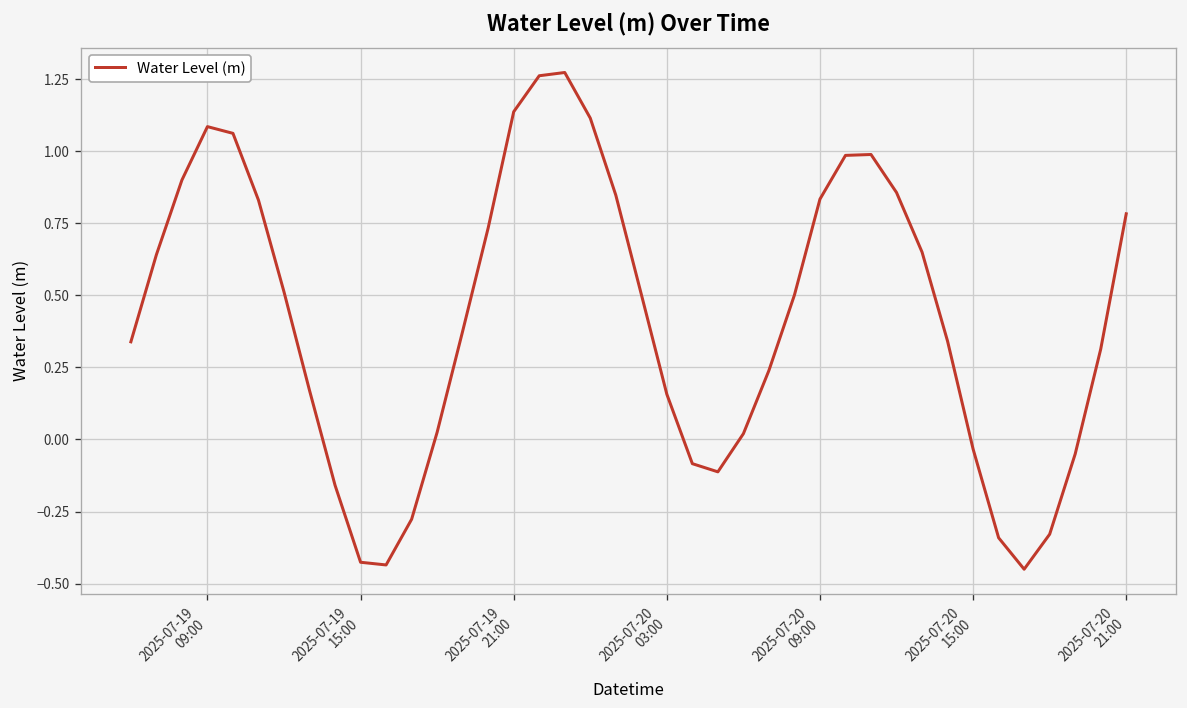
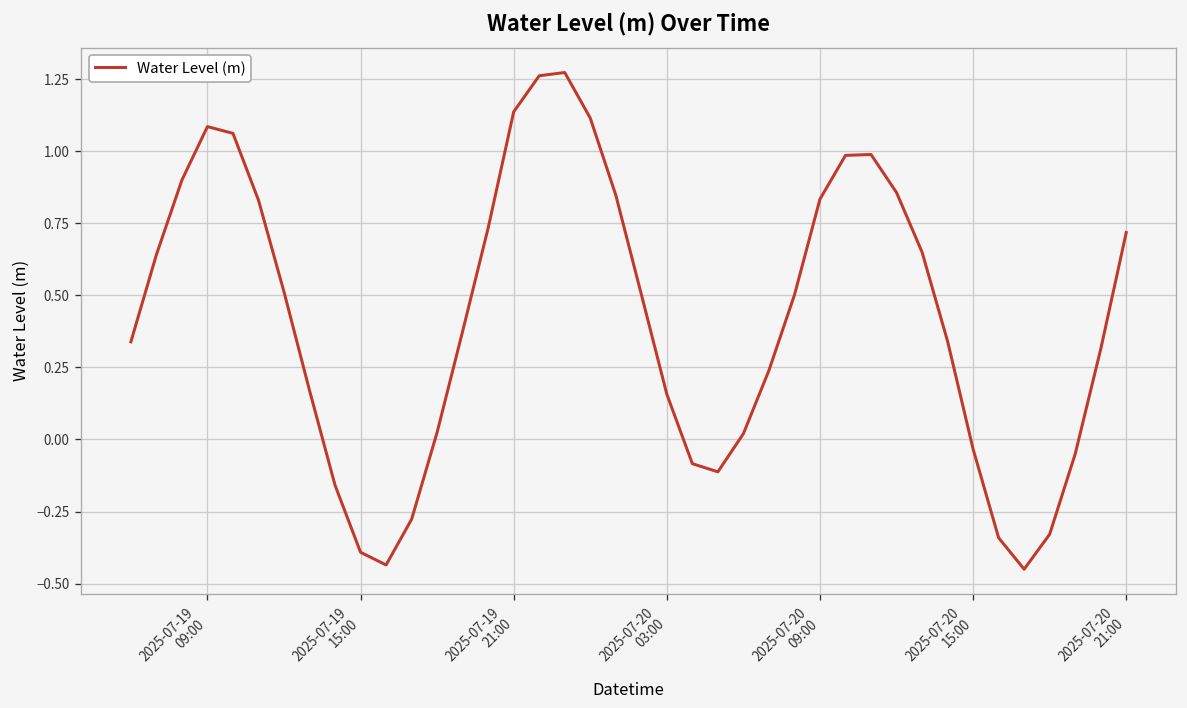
2025-07-19 15:00: -0.43 -> -0.39
2025-07-20 21:00: 0.78 -> 0.72
